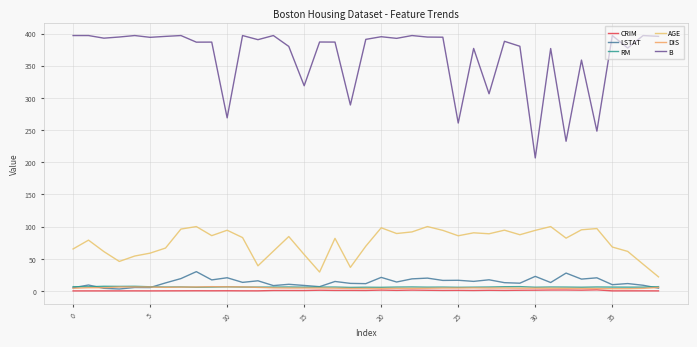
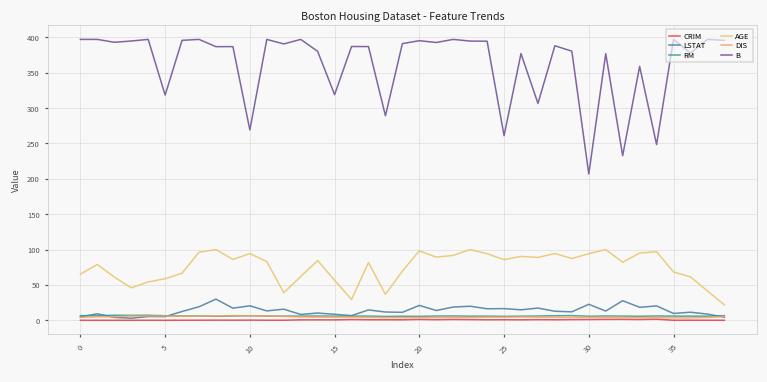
B, 5: 390 -> 320
